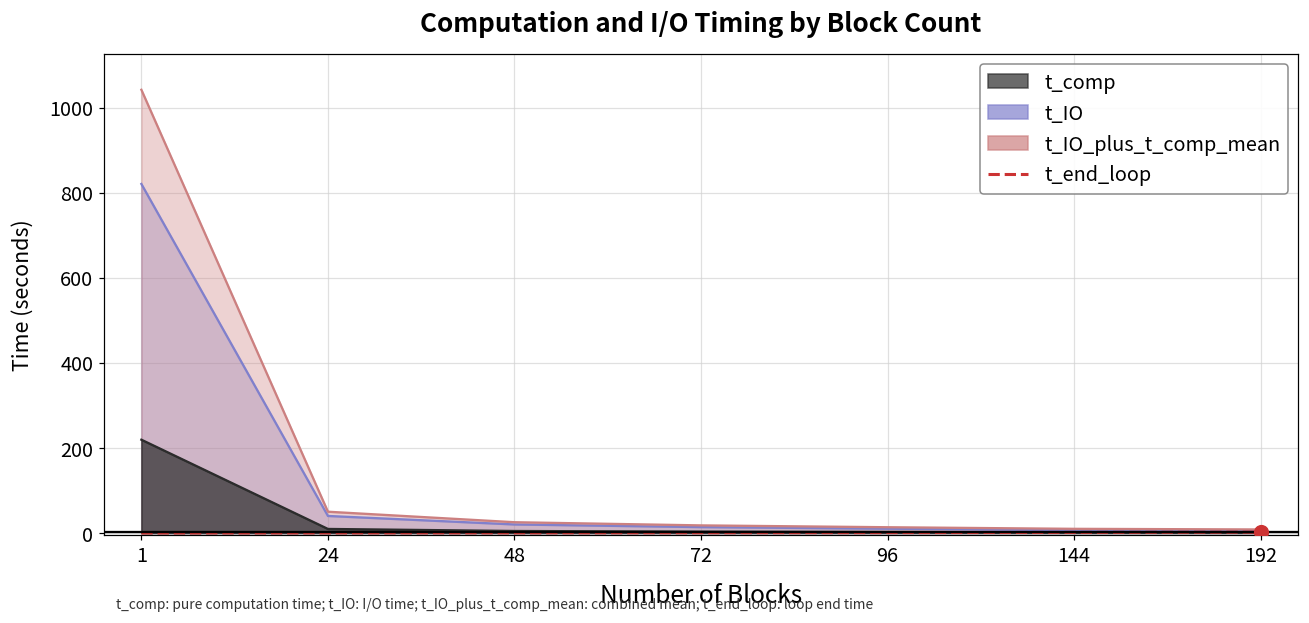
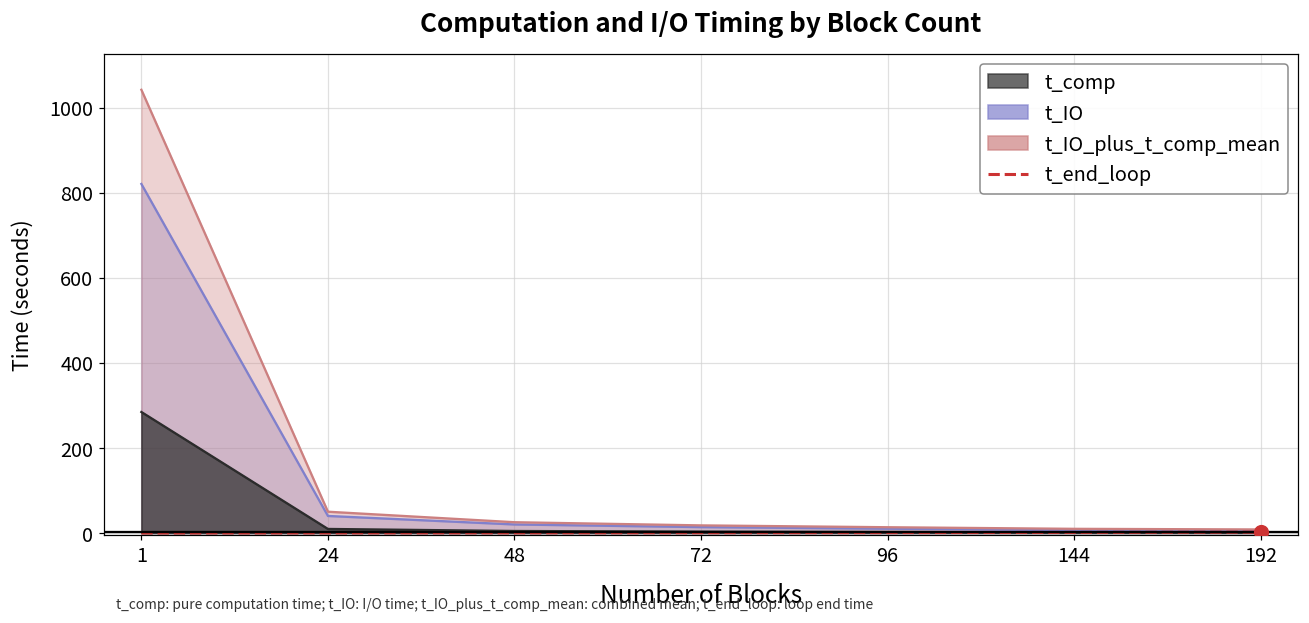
t_comp, 1: 220 -> 280
